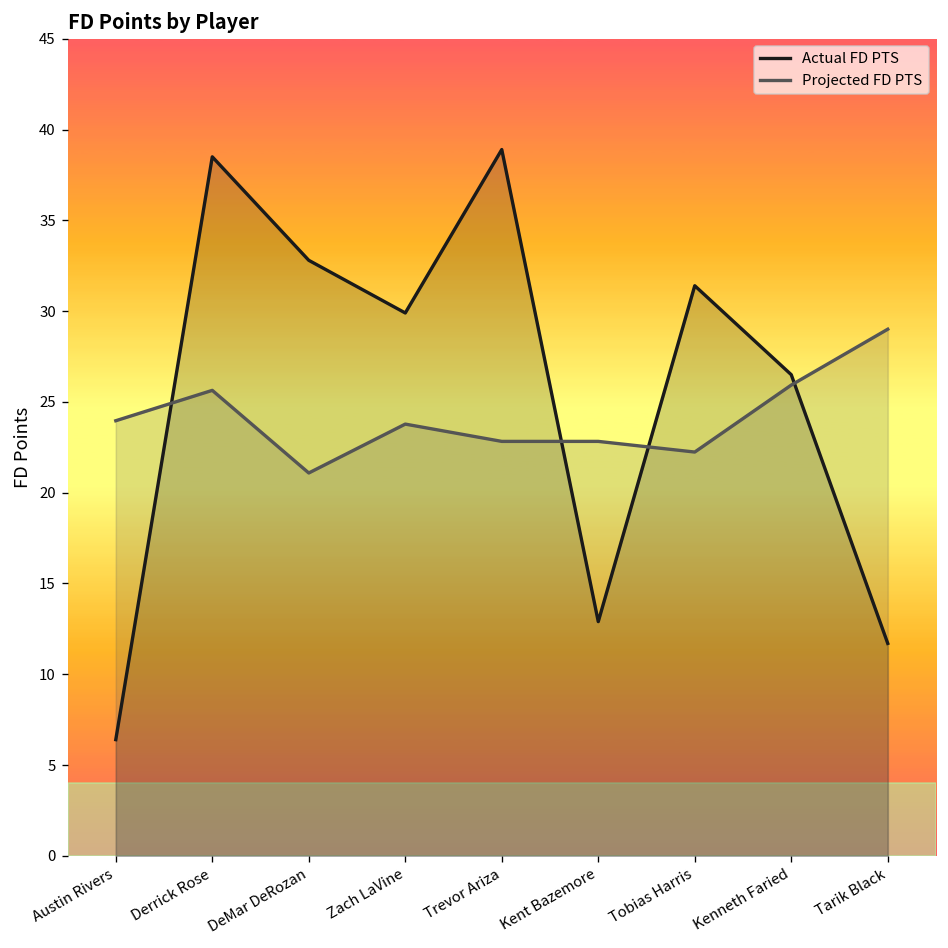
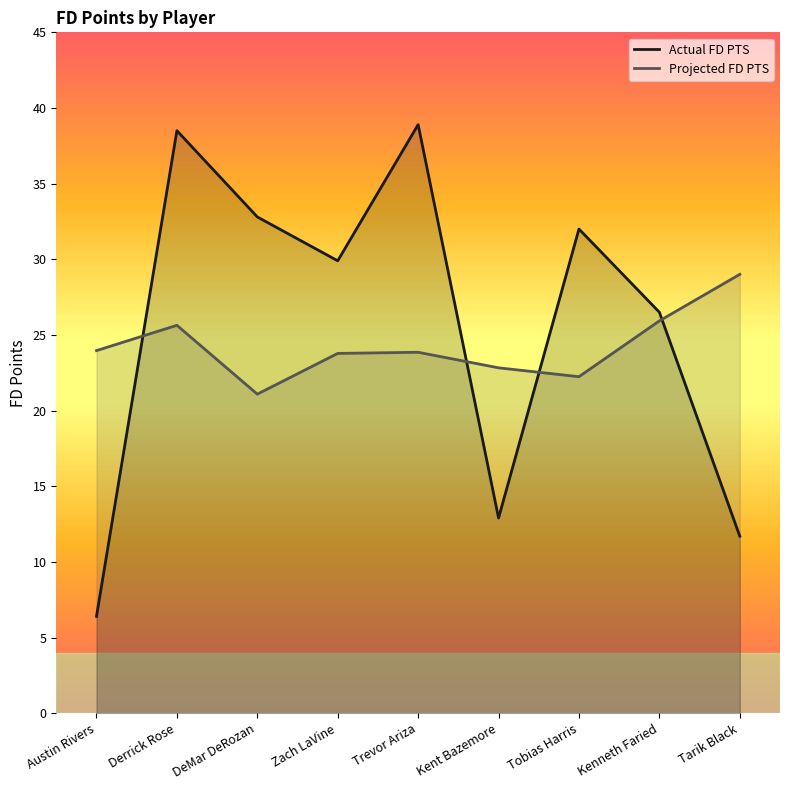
Projected FD PTS, Trevor Ariza: 22.8 -> 23.9
Actual FD PTS, Tobias Harris: 31.4 -> 32.0
